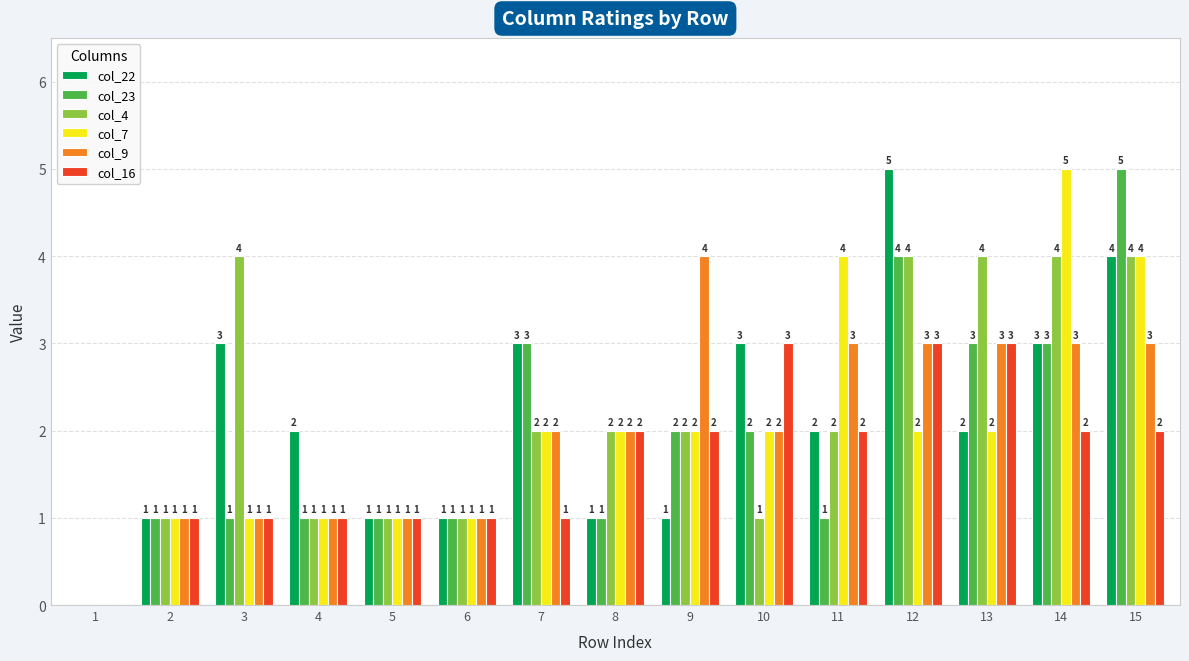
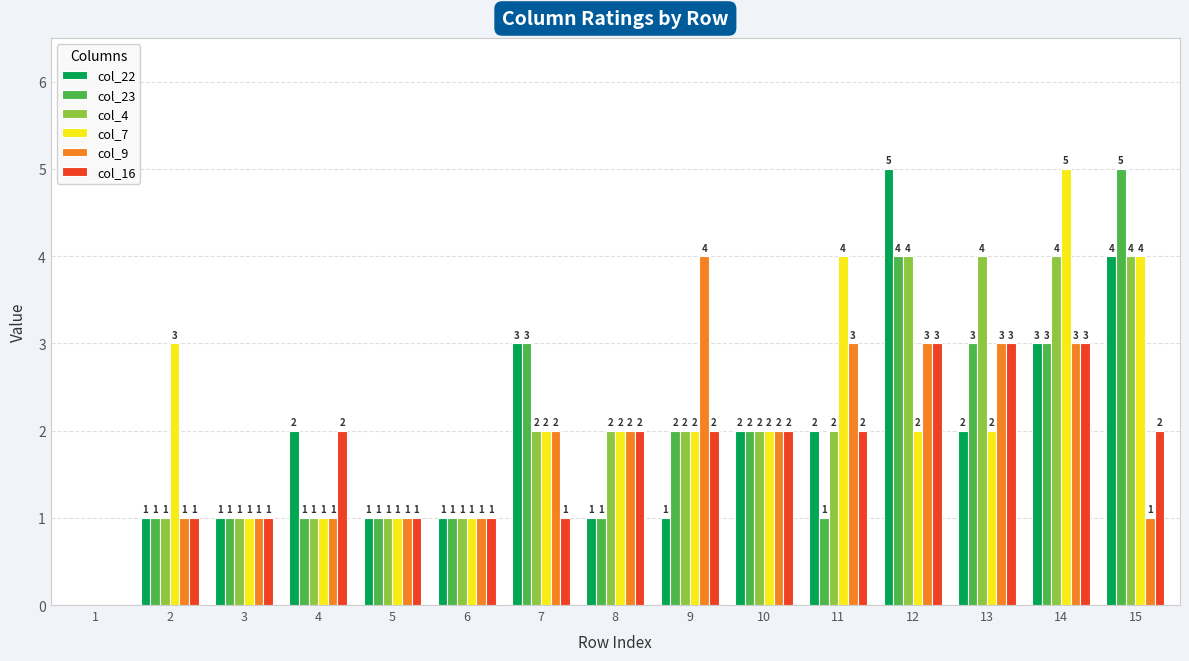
col_7, 2: 1 -> 3
col_22, 3: 3 -> 1
col_4, 3: 4 -> 1
col_16, 4: 1 -> 2
col_22, 10: 3 -> 2
col_4, 10: 1 -> 2
col_16, 10: 3 -> 2
col_16, 14: 2 -> 3
col_9, 15: 3 -> 1
